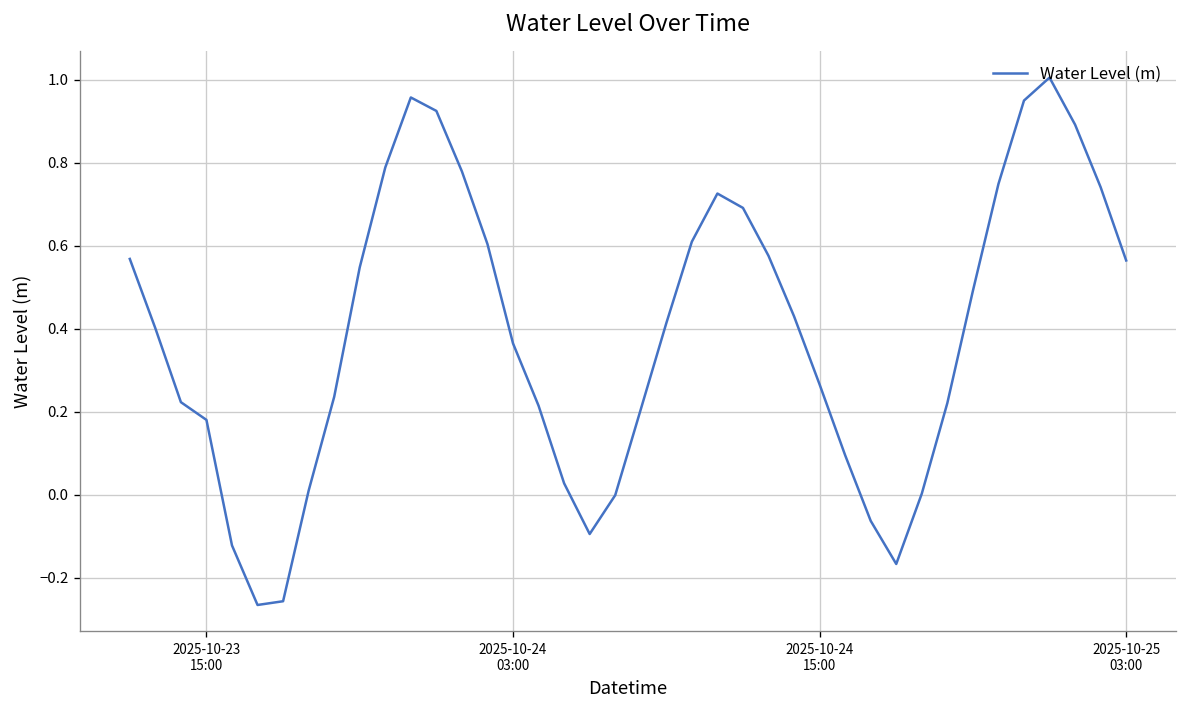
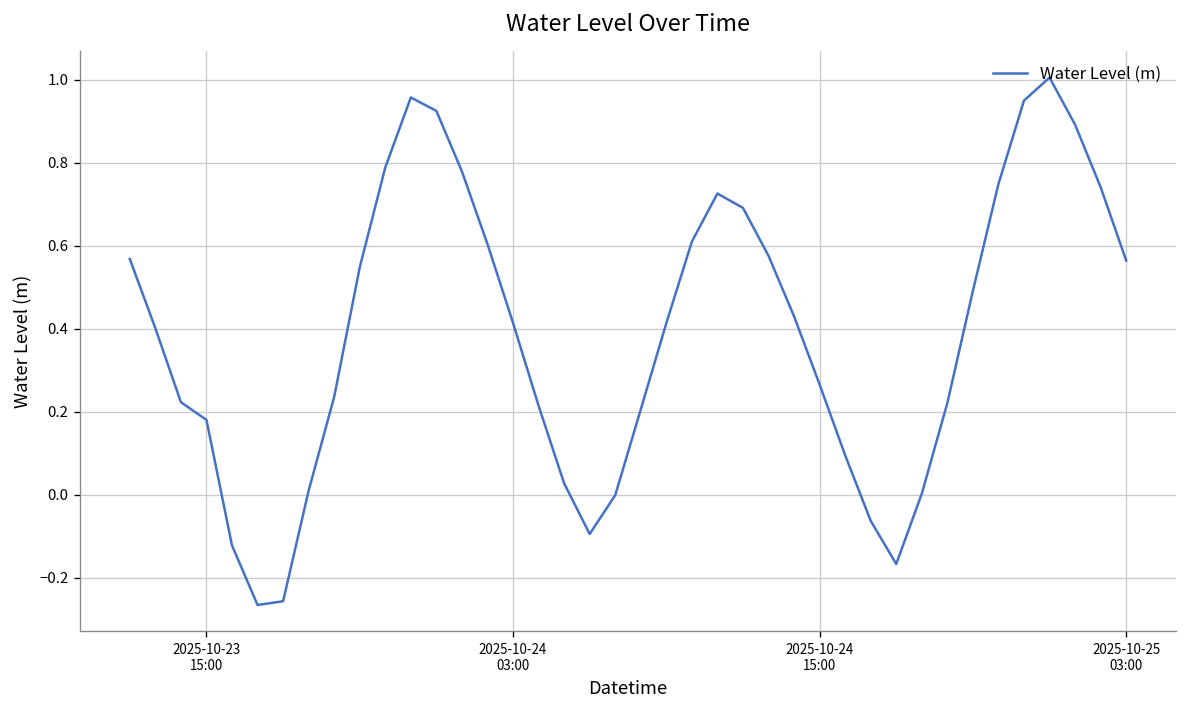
2025-10-24 03:00: 0.36 -> 0.41
